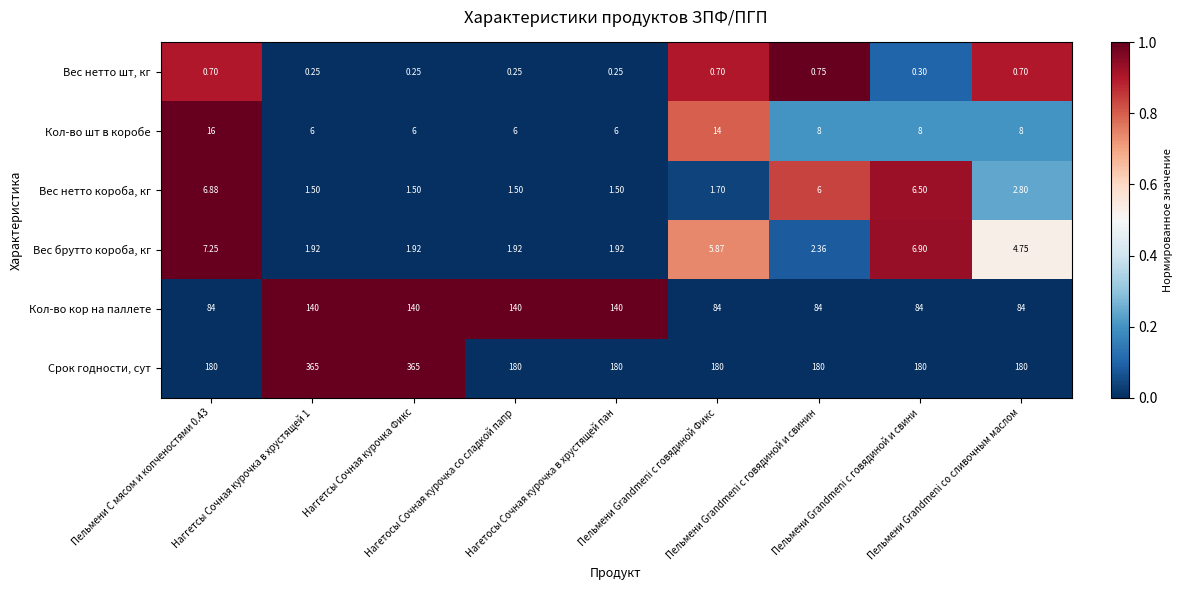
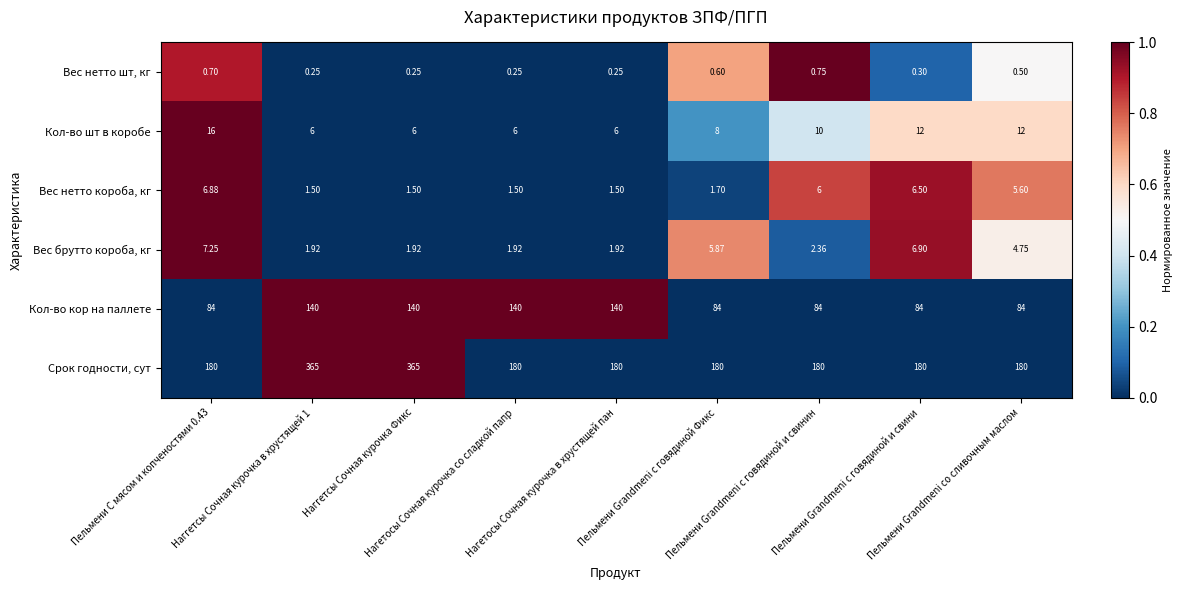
Вес нетто шт, кг, Пельмени Grandmeni с говядиной Фикс: 0.70 -> 0.60
Вес нетто шт, кг, Пельмени Grandmeni со сливочным маслом: 0.70 -> 0.50
Кол-во шт в коробе, Пельмени Grandmeni с говядиной Фикс: 14 -> 8
Кол-во шт в коробе, Пельмени Grandmeni с говядиной и свинин: 8 -> 10
Кол-во шт в коробе, Пельмени Grandmeni с говядиной и свини: 8 -> 12
Кол-во шт в коробе, Пельмени Grandmeni со сливочным маслом: 8 -> 12
Вес нетто короба, кг, Пельмени Grandmeni со сливочным маслом: 2.80 -> 5.60
